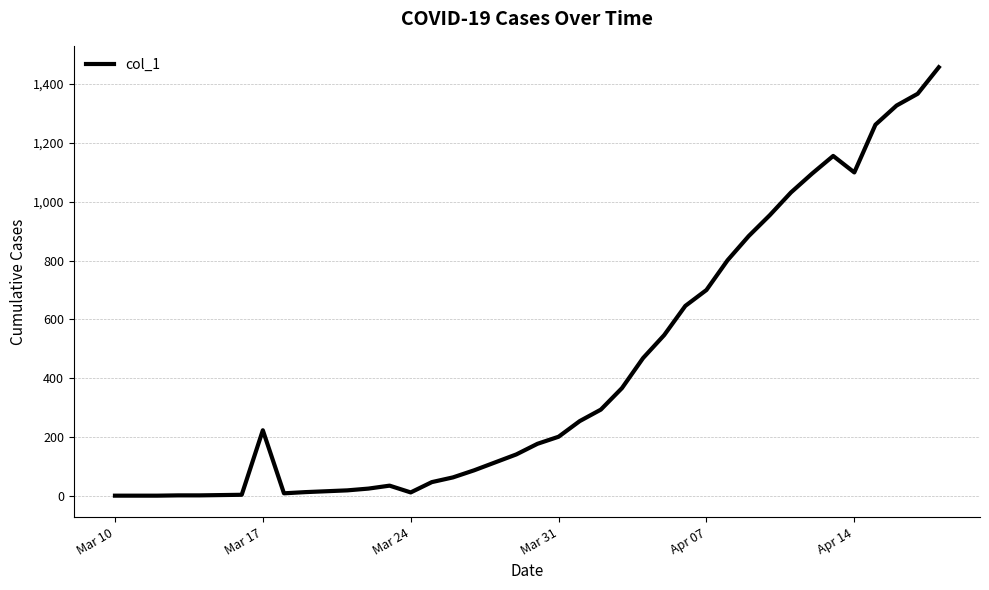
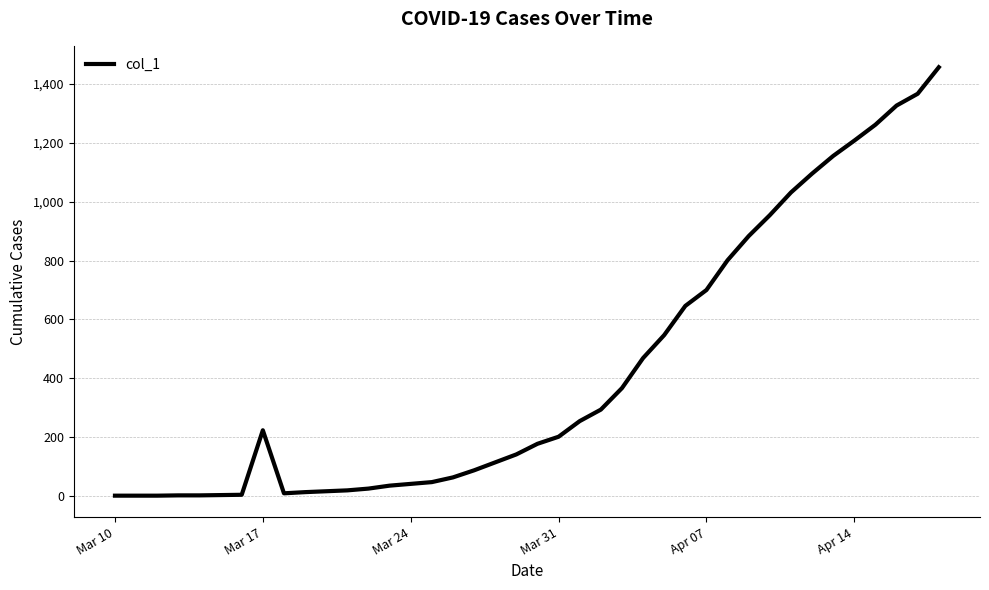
Mar 24: 10 -> 40
Apr 14: 1,100 -> 1,210
